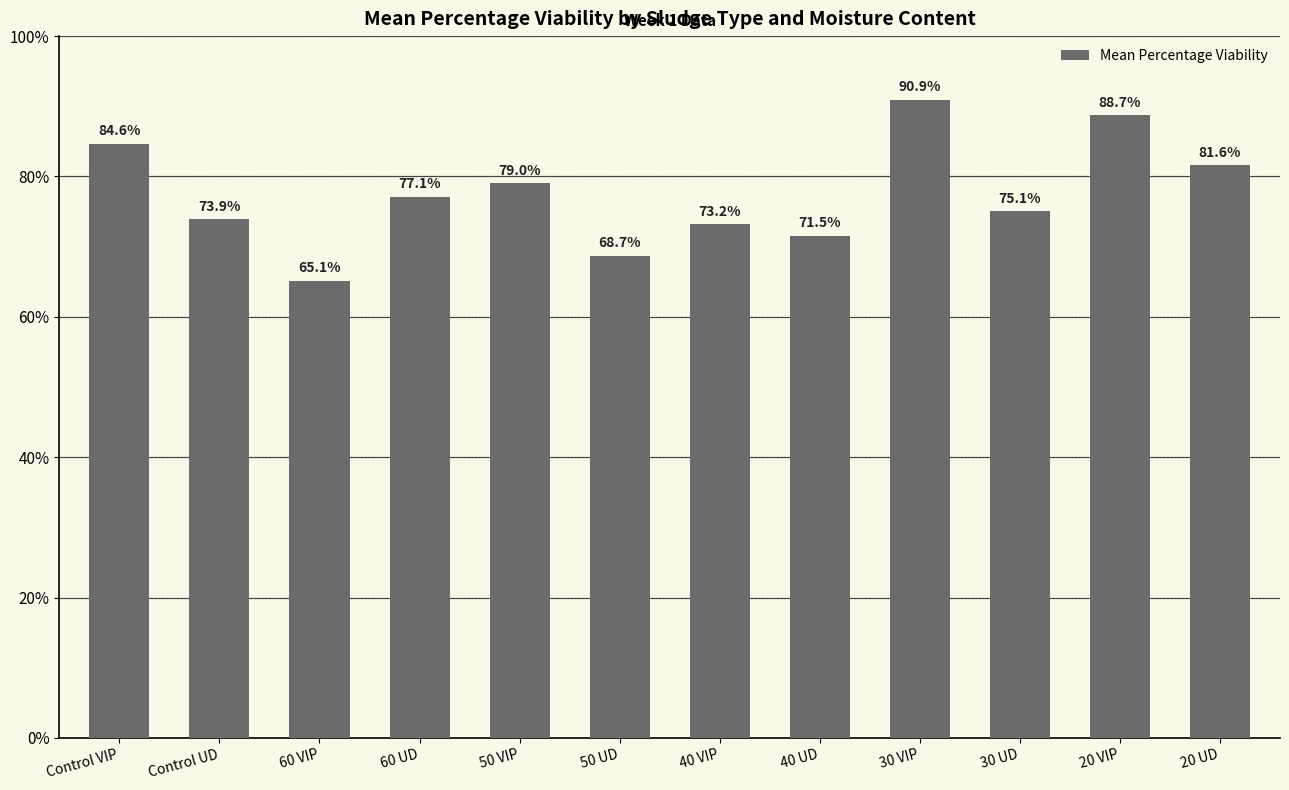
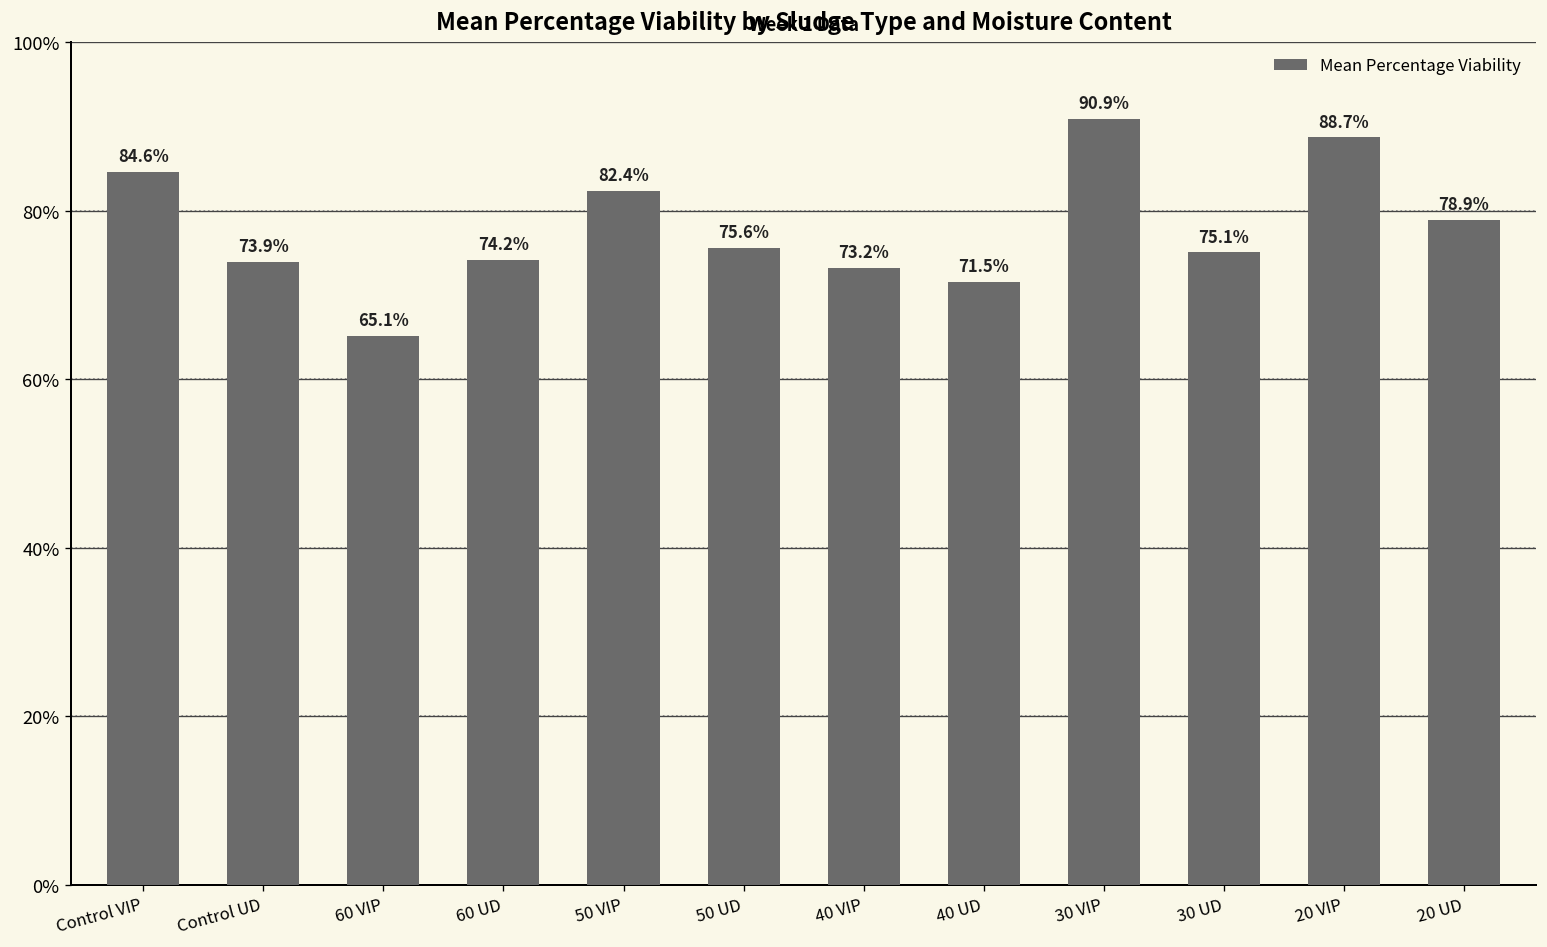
60 UD: 77.1% -> 74.2%
50 VIP: 79.0% -> 82.4%
50 UD: 68.7% -> 75.6%
20 UD: 81.6% -> 78.9%
